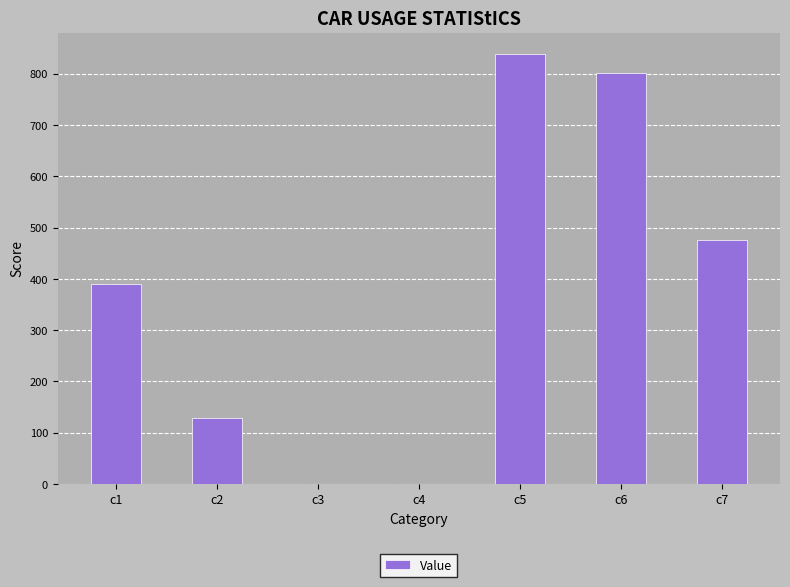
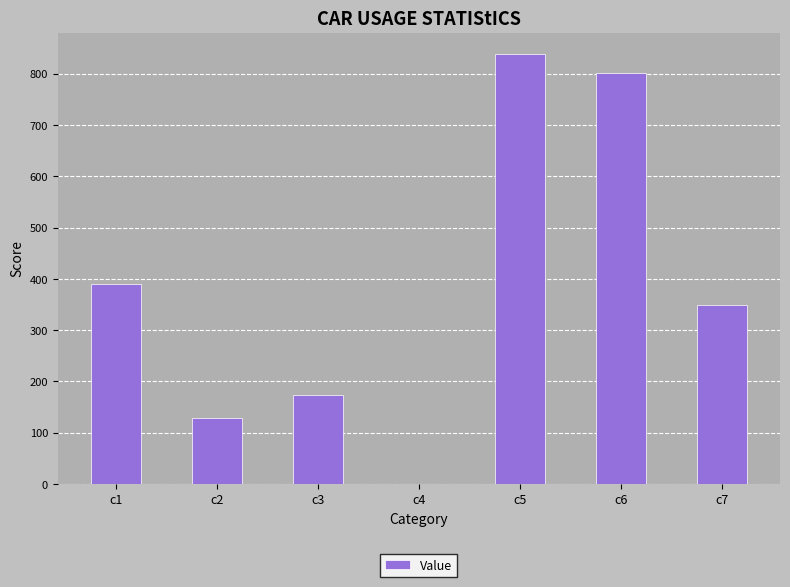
c3: 0 -> 170
c7: 470 -> 350
